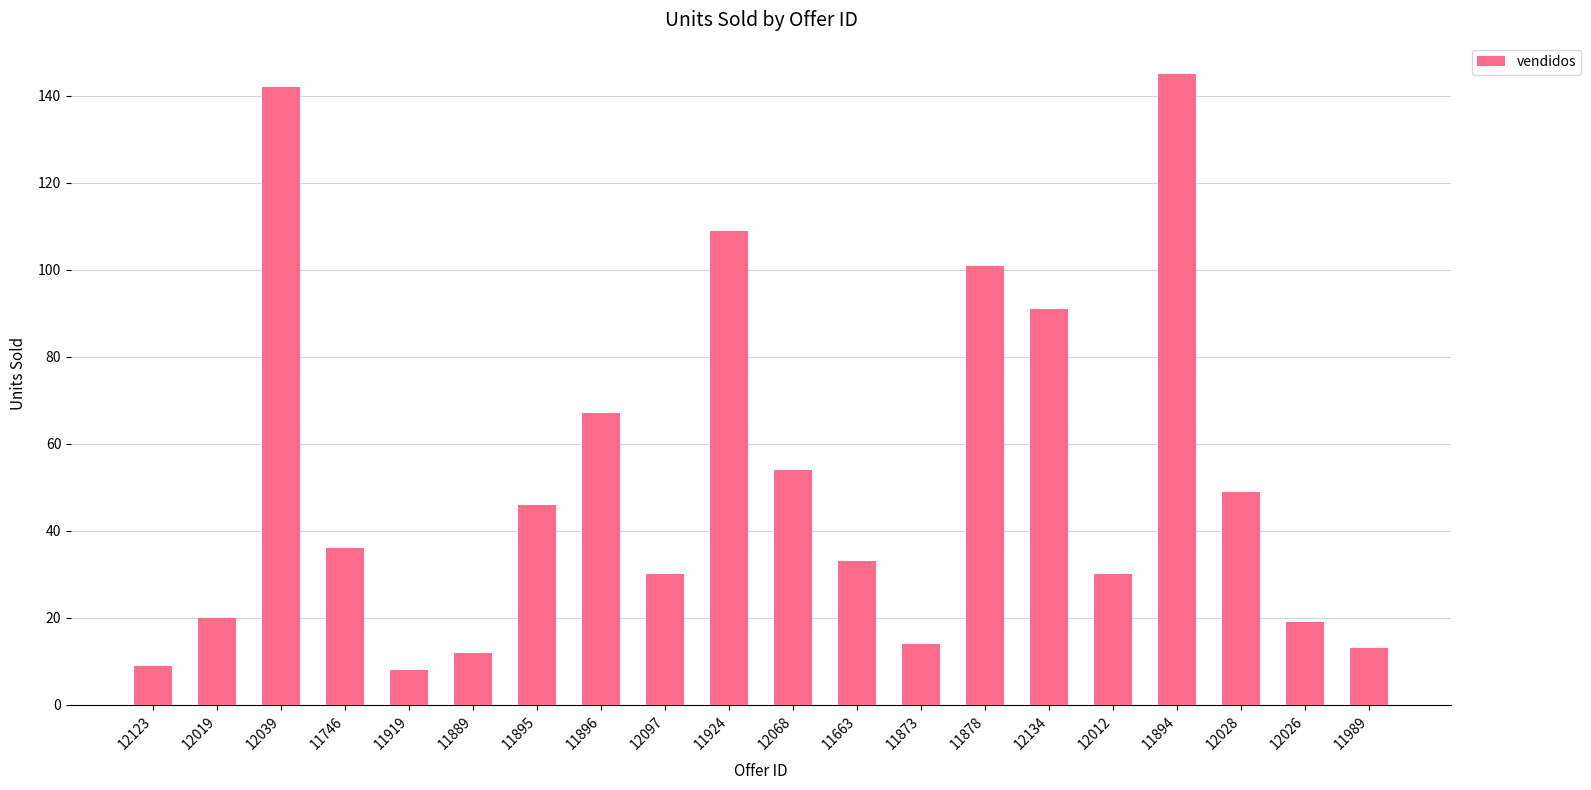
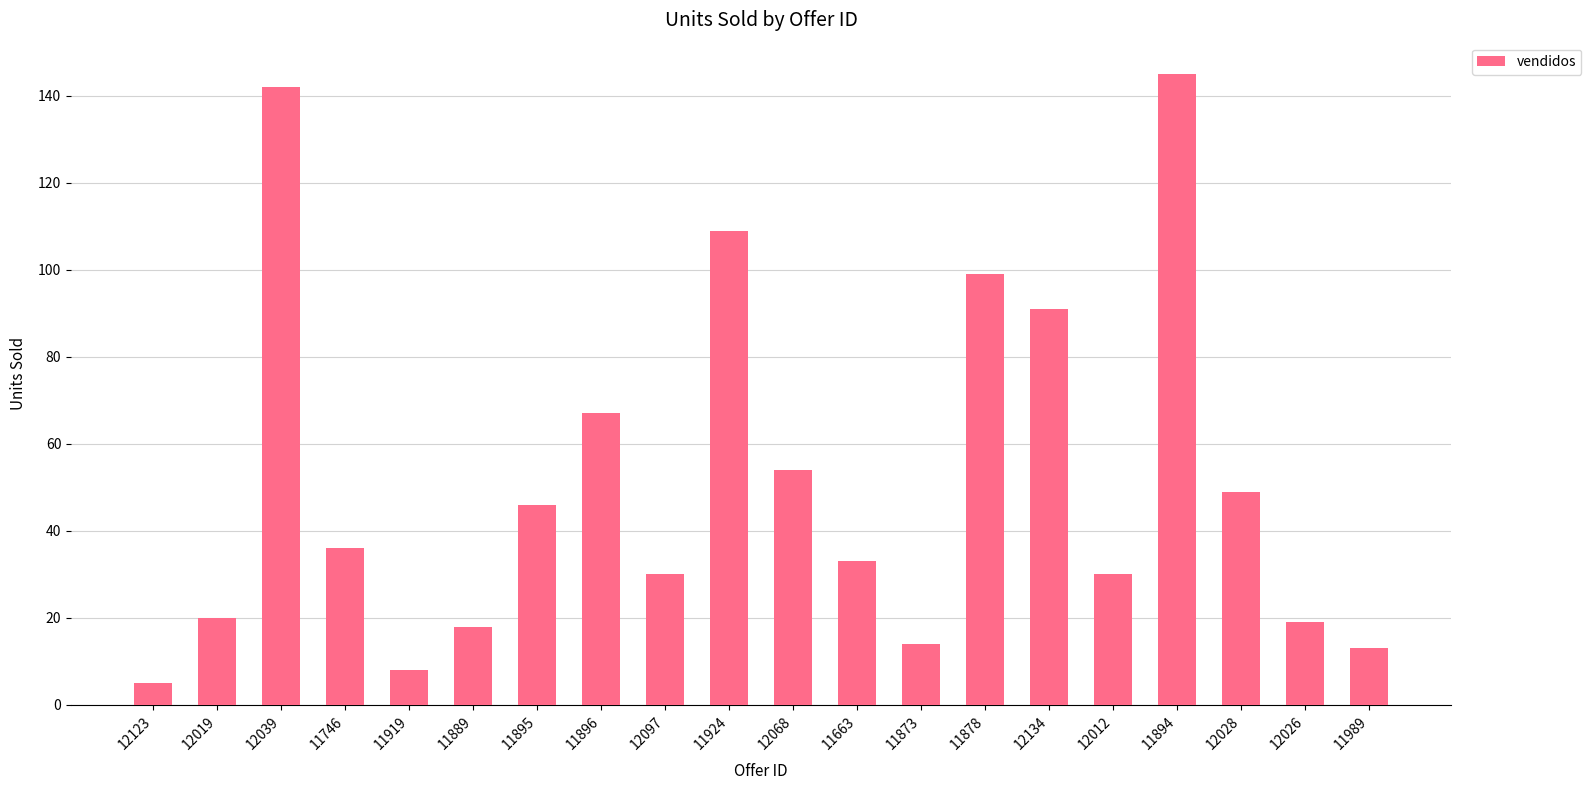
12123: 9 -> 5
11889: 12 -> 18
11878: 101 -> 99
